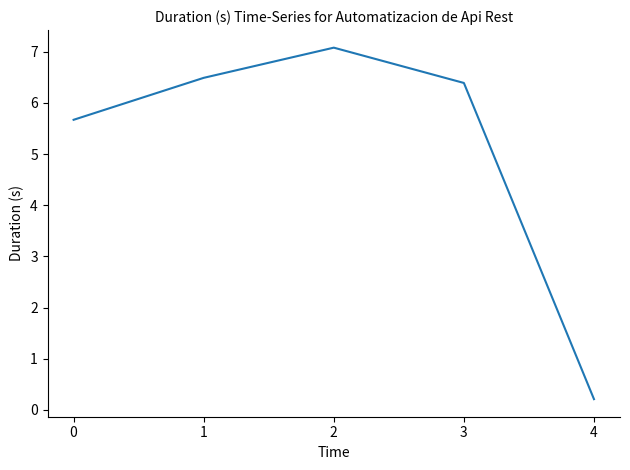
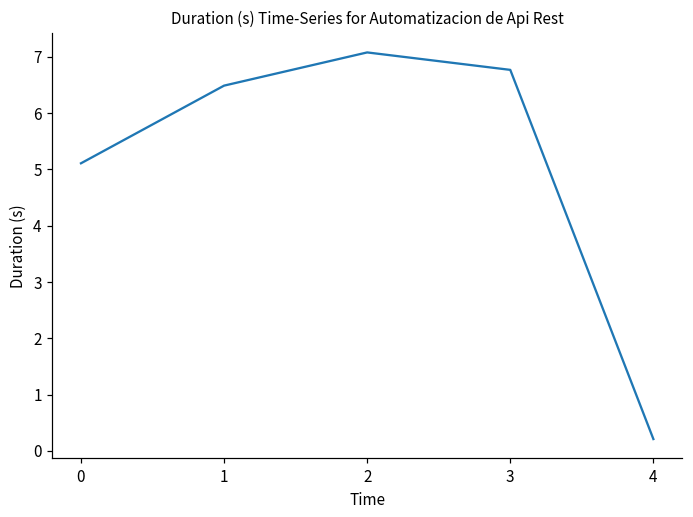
0: 5.7 -> 5.1
3: 6.4 -> 6.8
